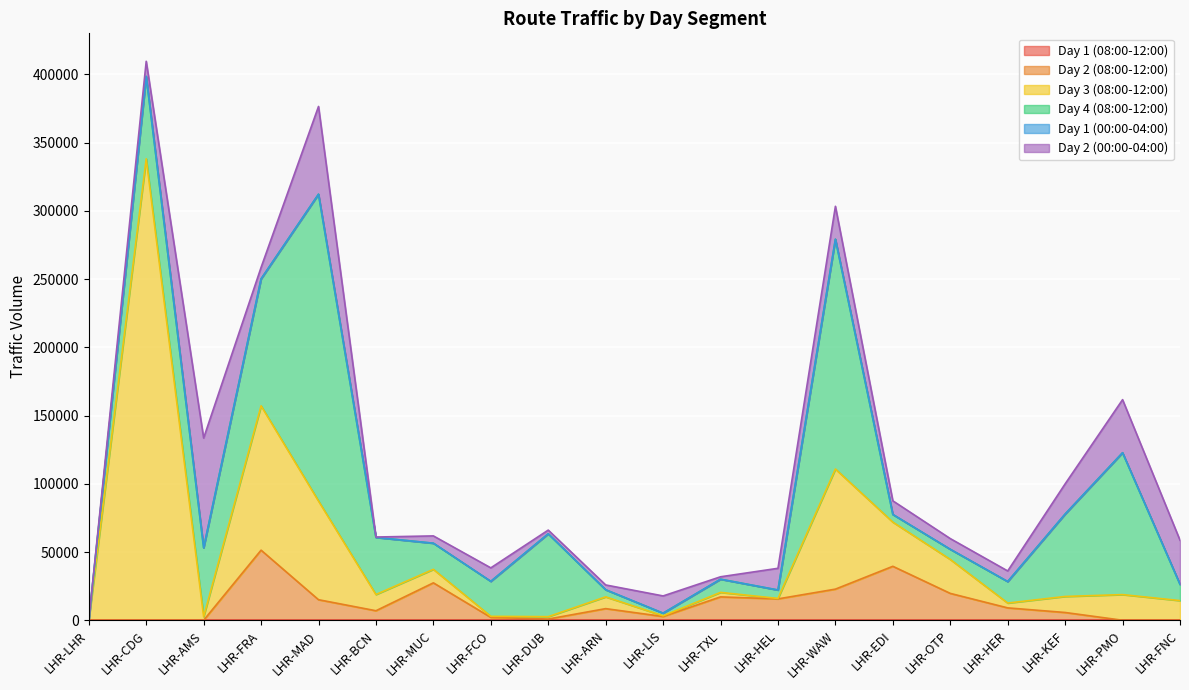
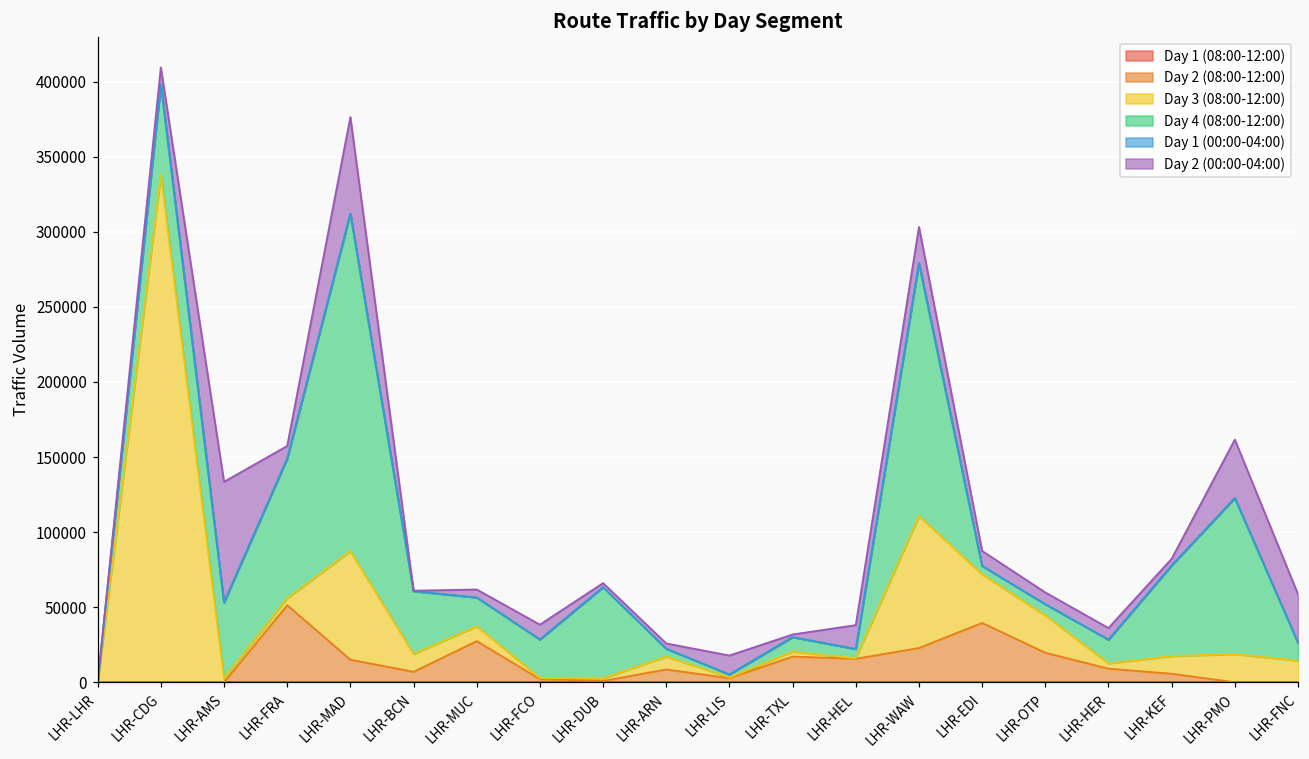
Day 3 (08:00-12:00), LHR-FRA: 106000 -> 5000
Day 2 (00:00-04:00), LHR-KEF: 22000 -> 4000
